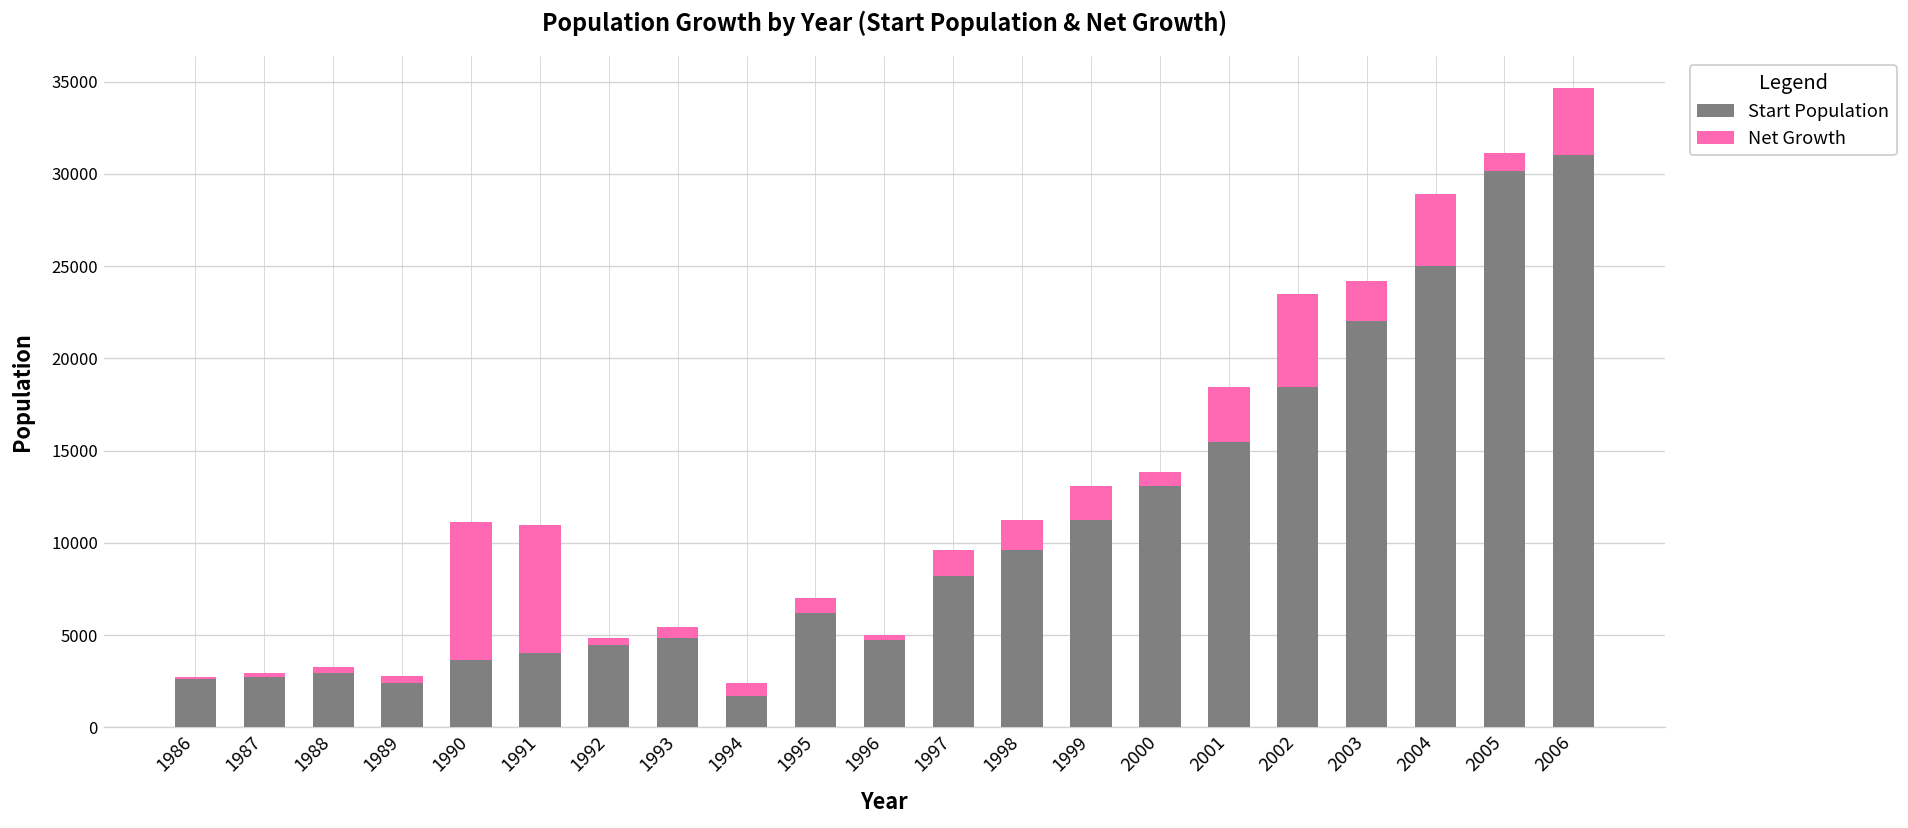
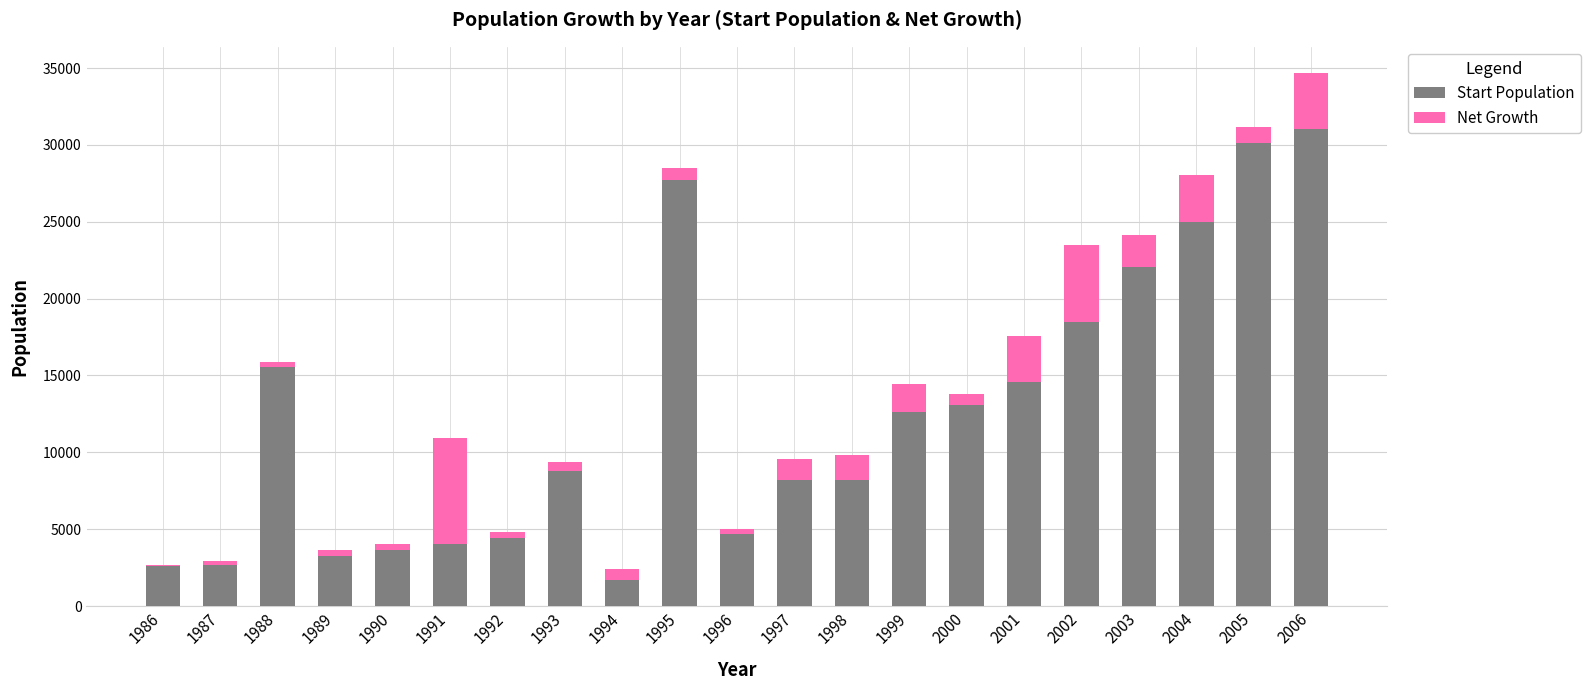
Start Population, 1988: 2900 -> 15600
Start Population, 1989: 2400 -> 3300
Net Growth, 1990: 7500 -> 400
Start Population, 1993: 4800 -> 8800
Start Population, 1995: 6200 -> 27700
Start Population, 1998: 9600 -> 8200
Start Population, 1999: 11200 -> 12700
Start Population, 2001: 15400 -> 14600
Net Growth, 2004: 3900 -> 3000
